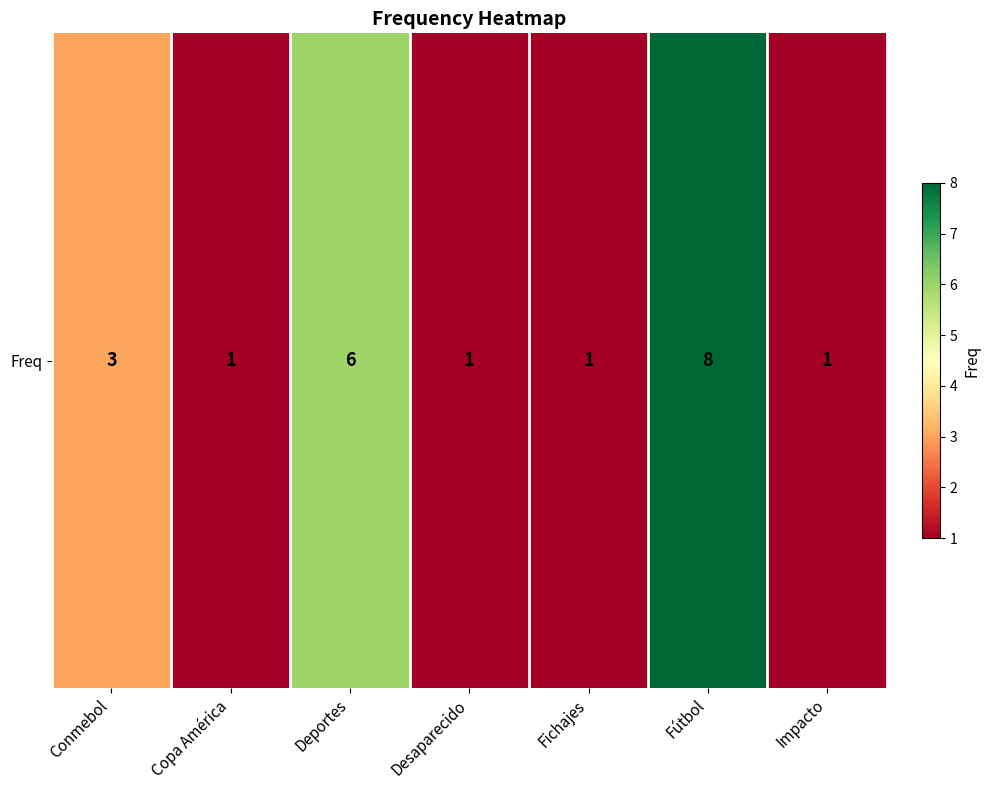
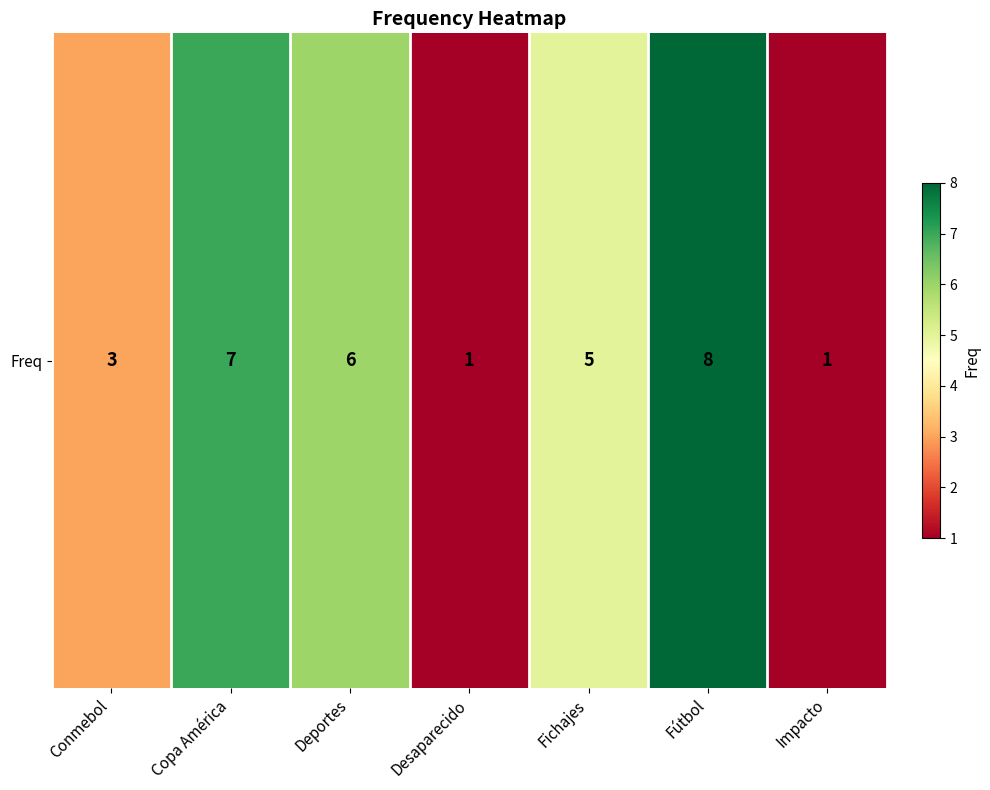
Freq, Copa América: 1 -> 7
Freq, Fichajes: 1 -> 5
